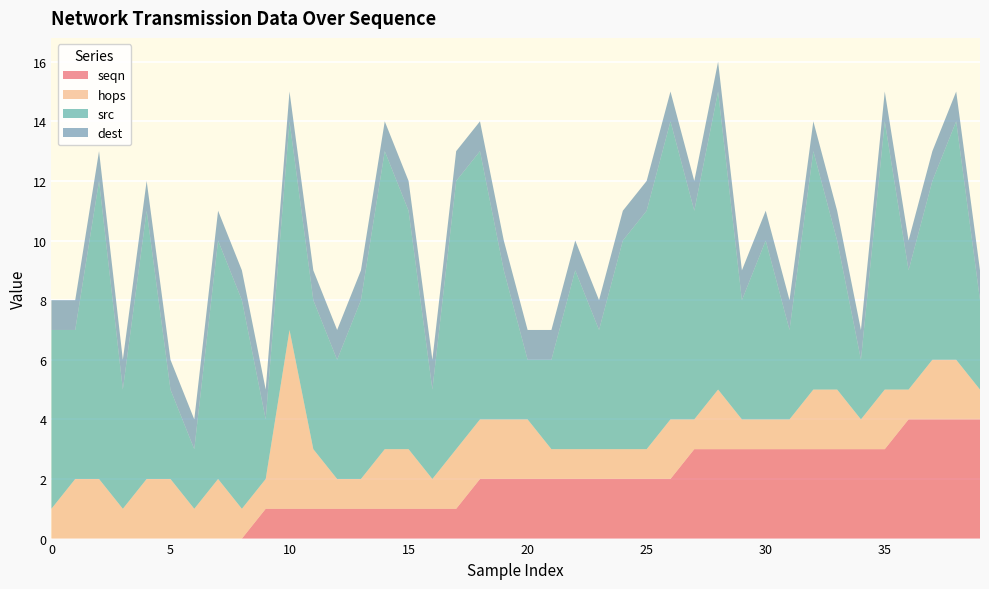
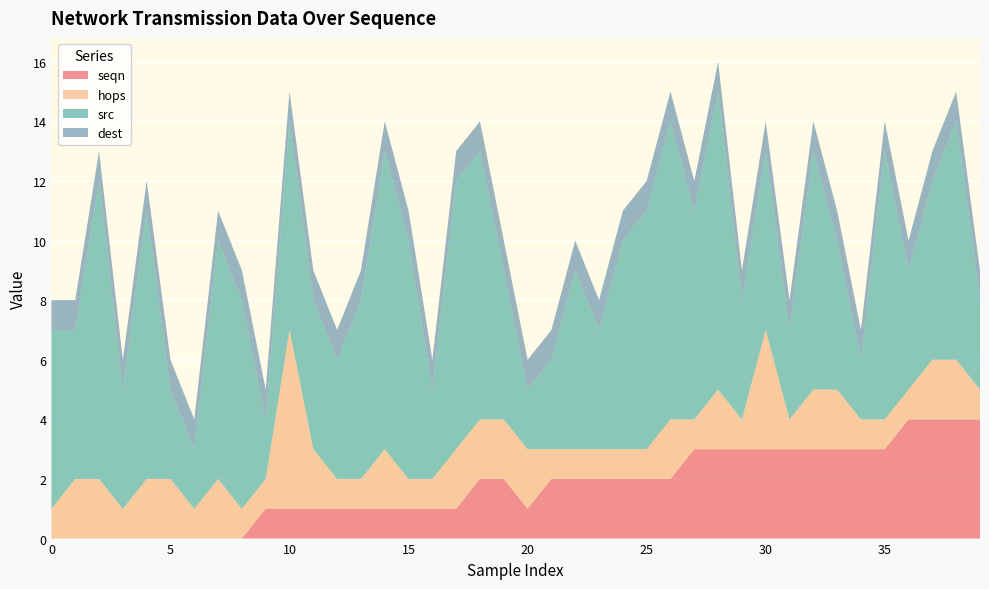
hops, 15: 2 -> 1
seqn, 20: 2 -> 1
hops, 30: 1 -> 4
hops, 35: 2 -> 1
